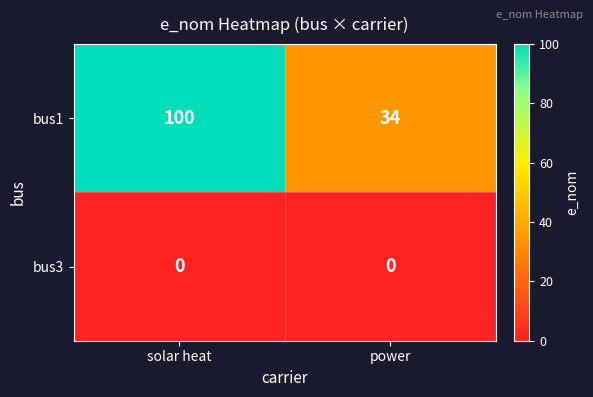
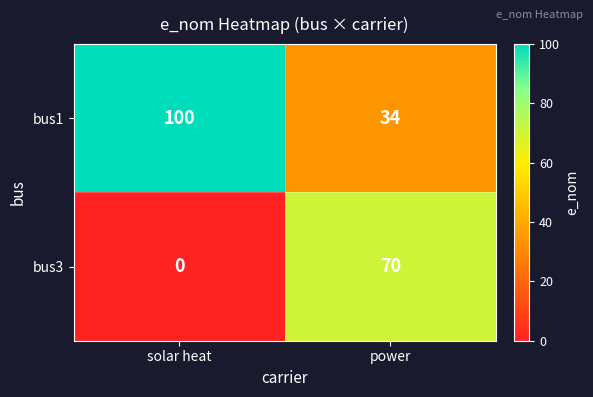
bus3, power: 0 -> 70
